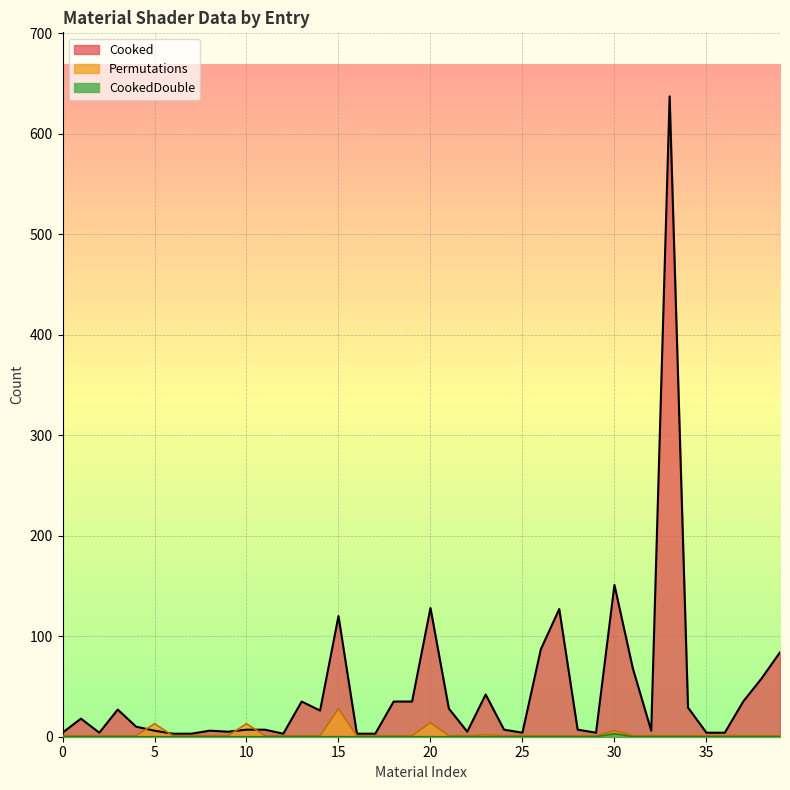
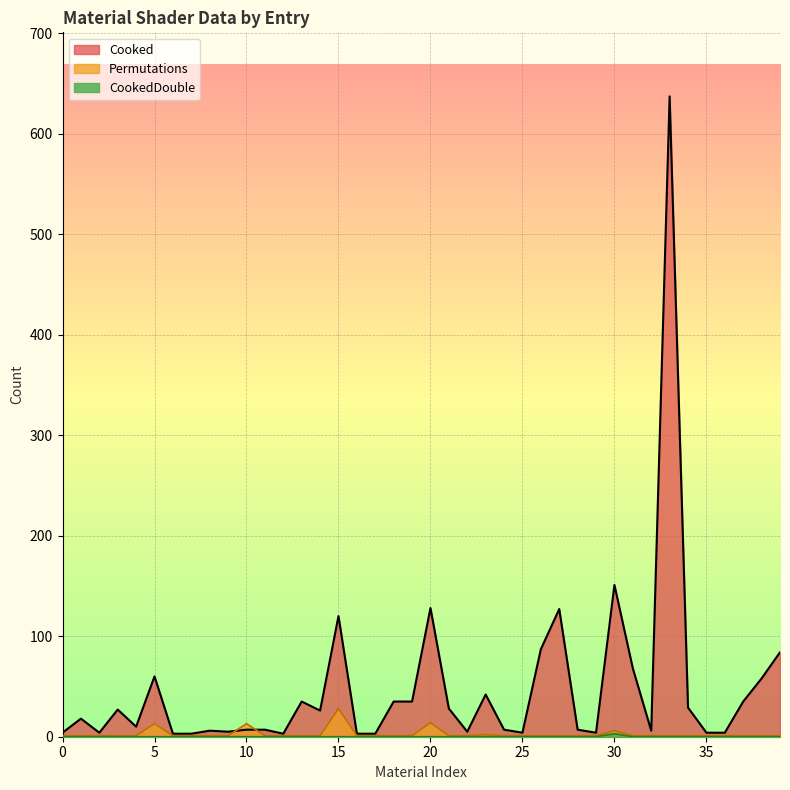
Cooked, 5: 6 -> 60
